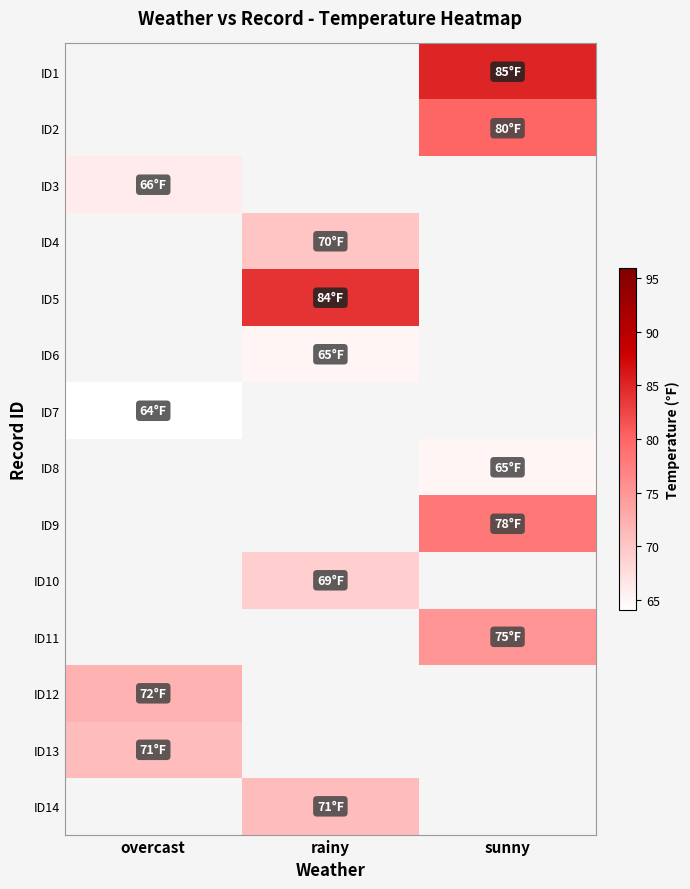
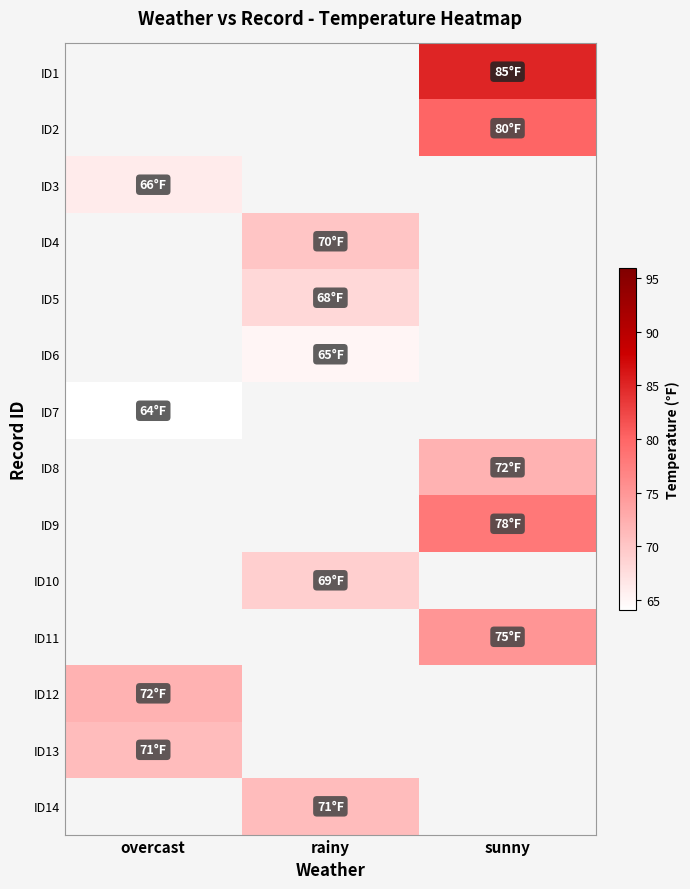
ID5, rainy: 84°F -> 68°F
ID8, sunny: 65°F -> 72°F
